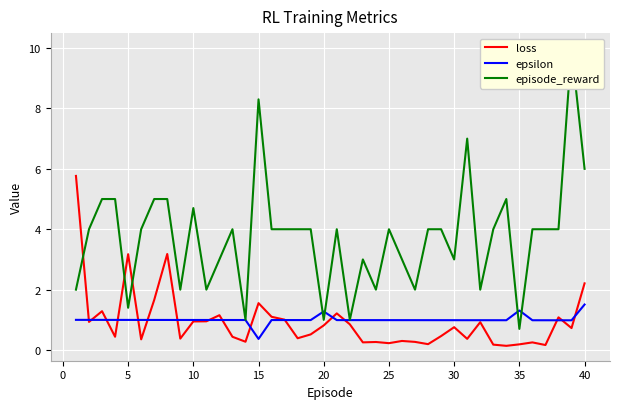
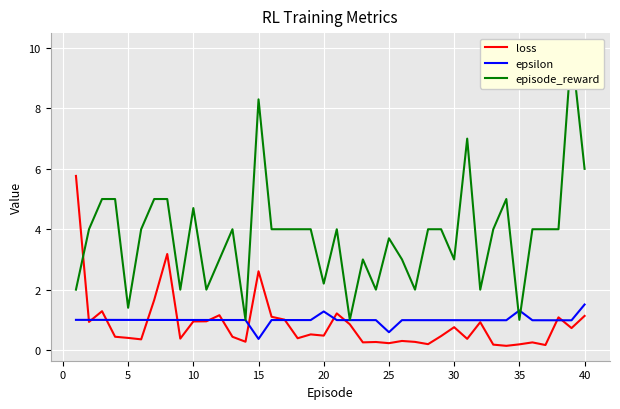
loss, 5: 3.2 -> 0.4
loss, 15: 1.6 -> 2.6
loss, 20: 0.8 -> 0.5
episode_reward, 20: 1.0 -> 2.2
epsilon, 25: 1.0 -> 0.6
episode_reward, 25: 4.0 -> 3.7
episode_reward, 35: 0.7 -> 1.0
loss, 40: 2.2 -> 1.1
